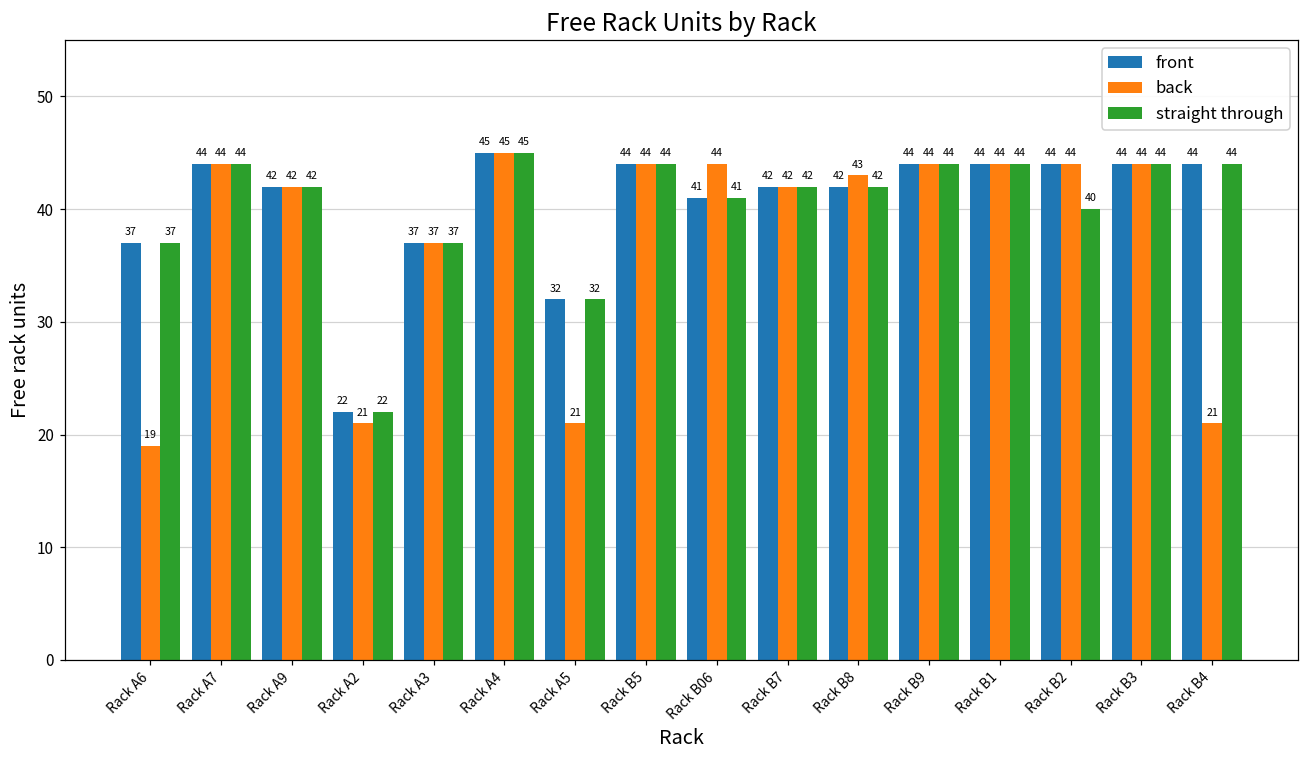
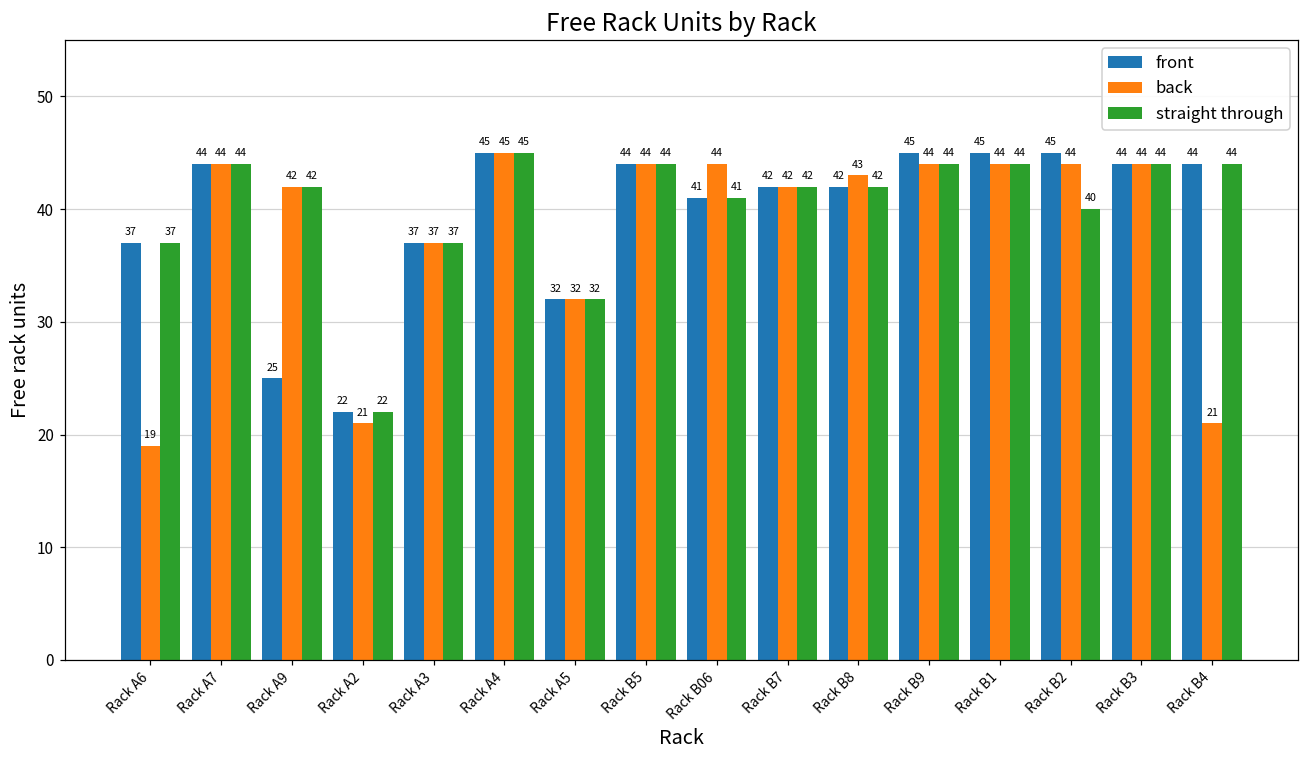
front, Rack A9: 42 -> 25
back, Rack A5: 21 -> 32
front, Rack B9: 44 -> 45
front, Rack B1: 44 -> 45
front, Rack B2: 44 -> 45
